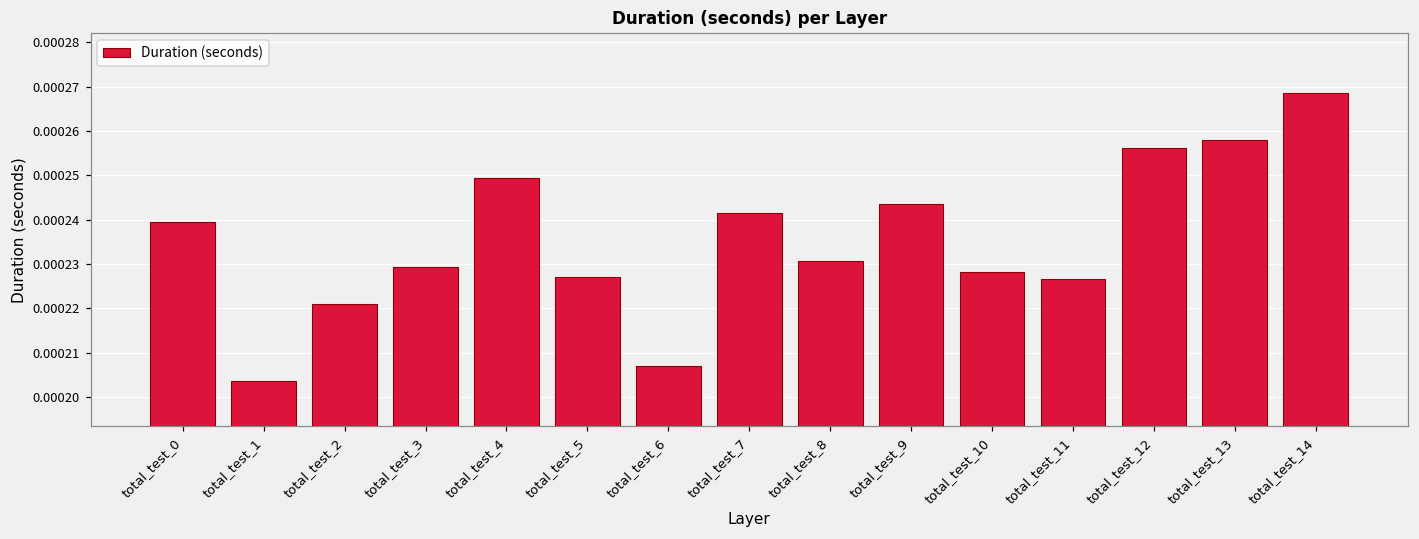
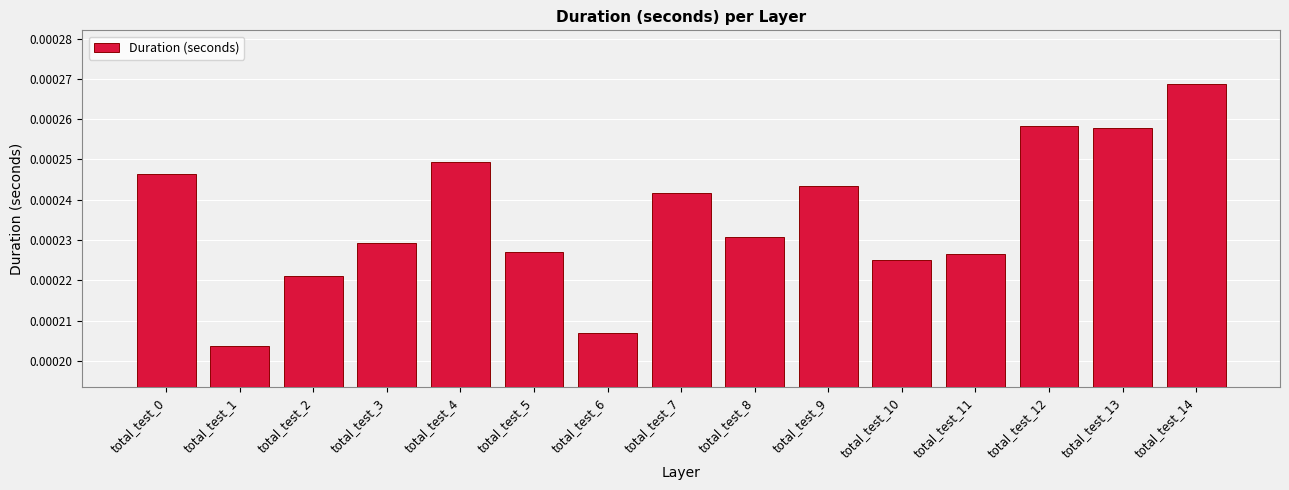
total_test_0: 0.000240 -> 0.000246
total_test_10: 0.000228 -> 0.000225
total_test_12: 0.000256 -> 0.000258
